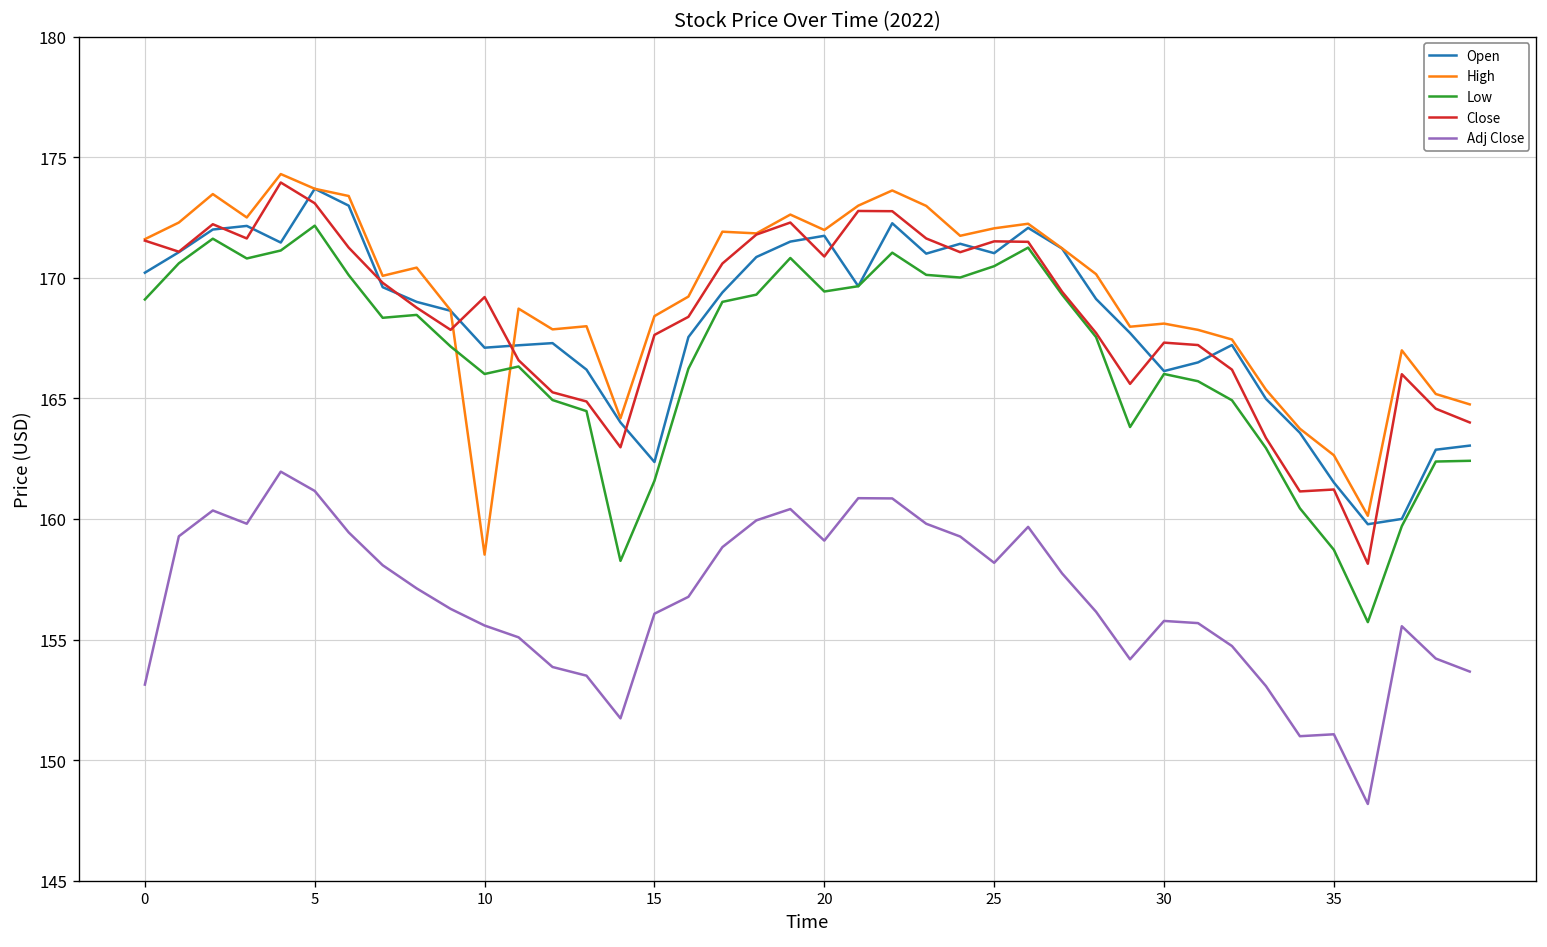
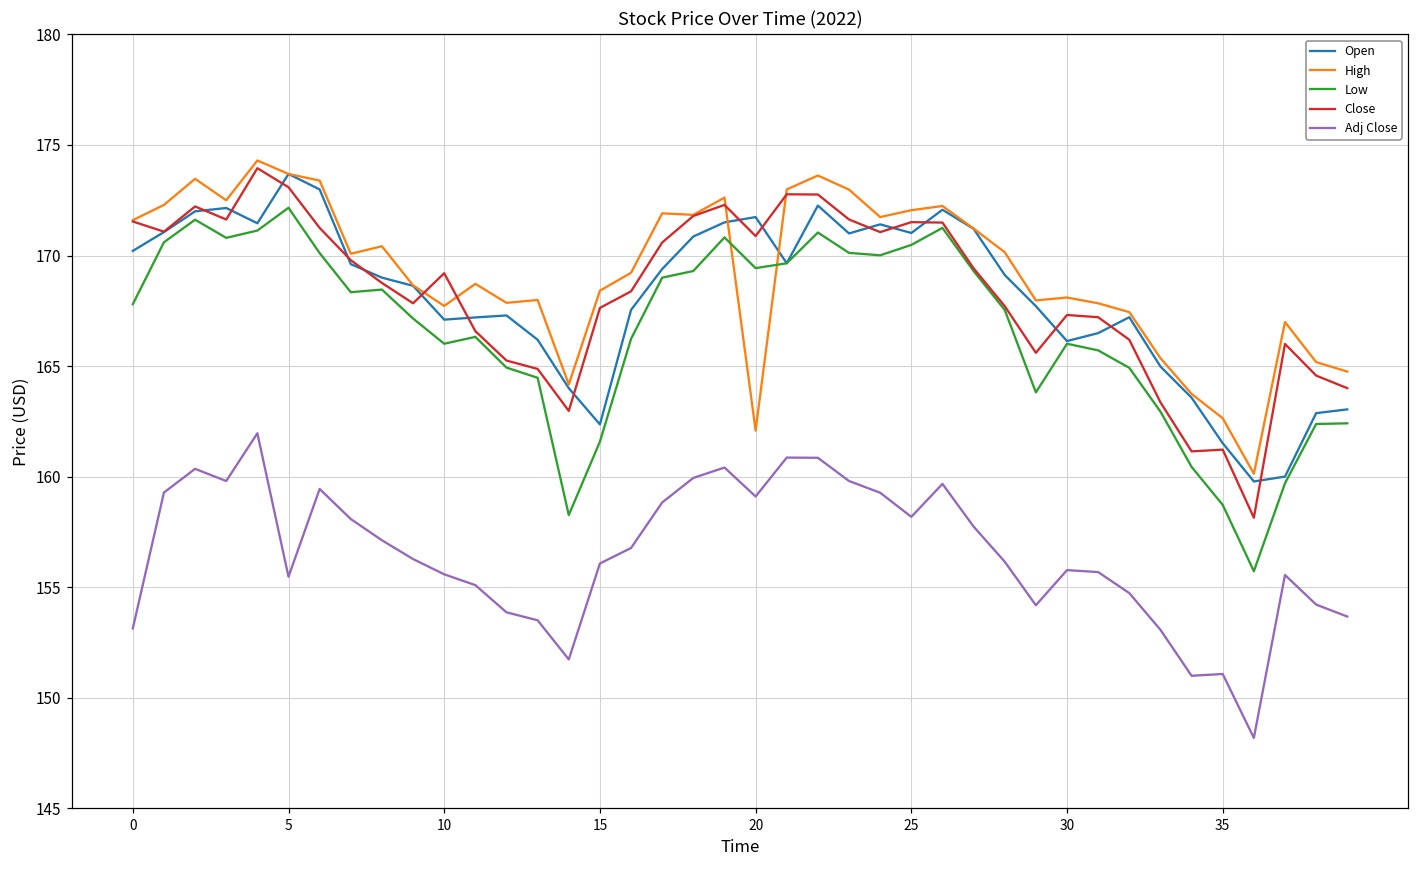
Low, 0: 169.1 -> 167.8
Adj Close, 5: 161.2 -> 155.5
High, 10: 158.5 -> 167.7
High, 20: 172.0 -> 162.1
